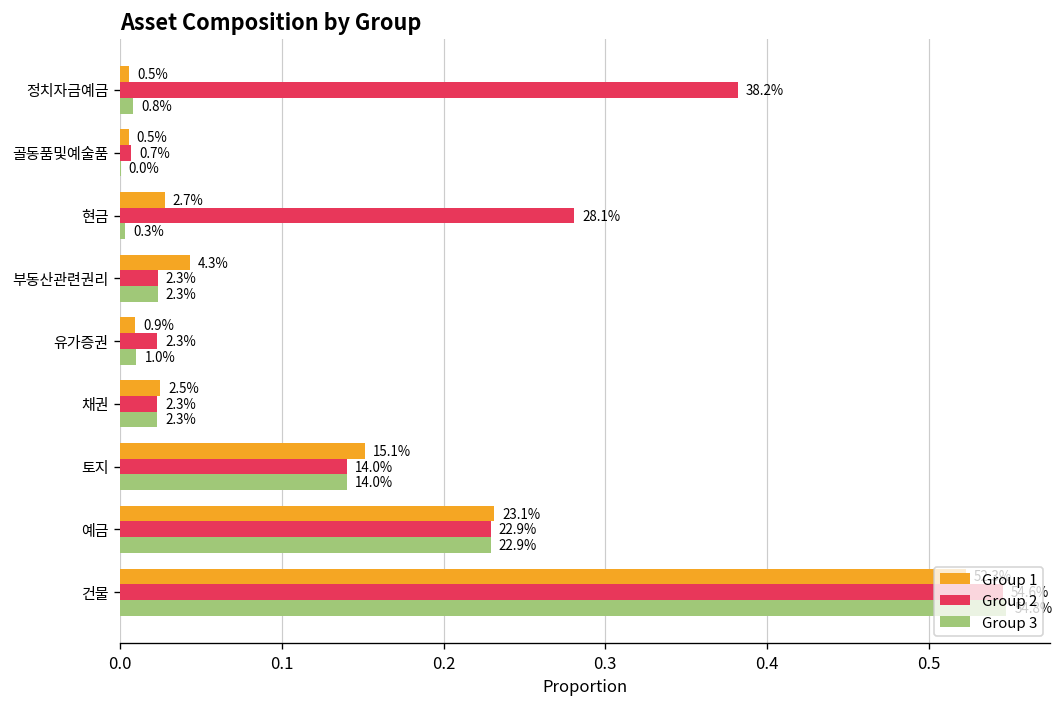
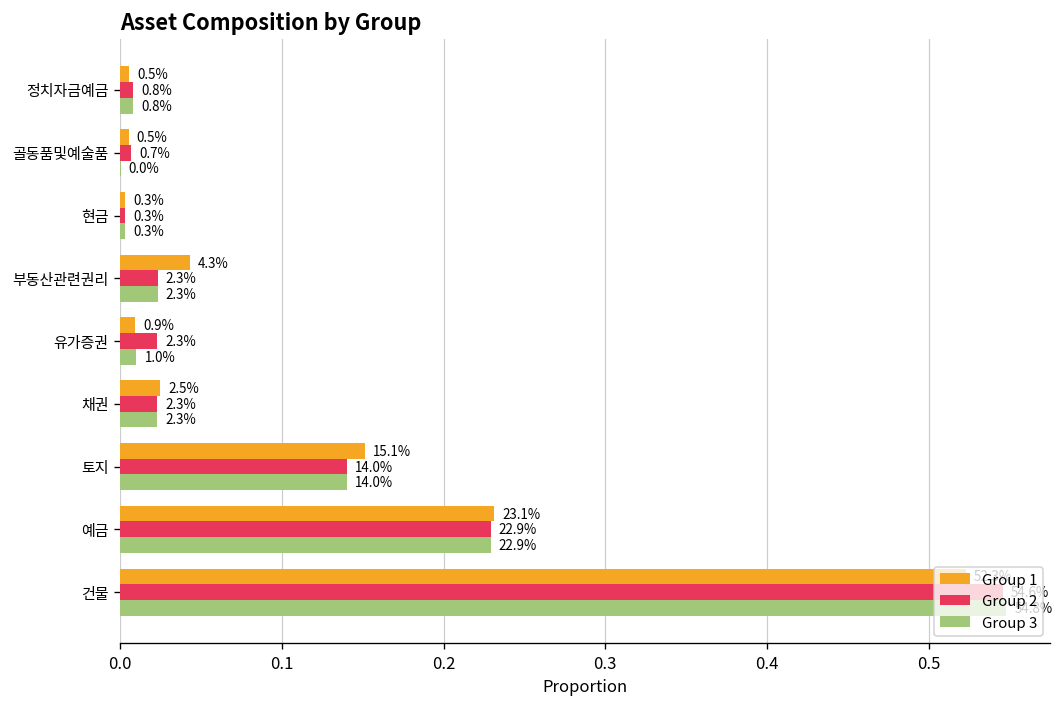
Group 2, 정치자금예금: 38.2% -> 0.8%
Group 1, 현금: 2.7% -> 0.3%
Group 2, 현금: 28.1% -> 0.3%
